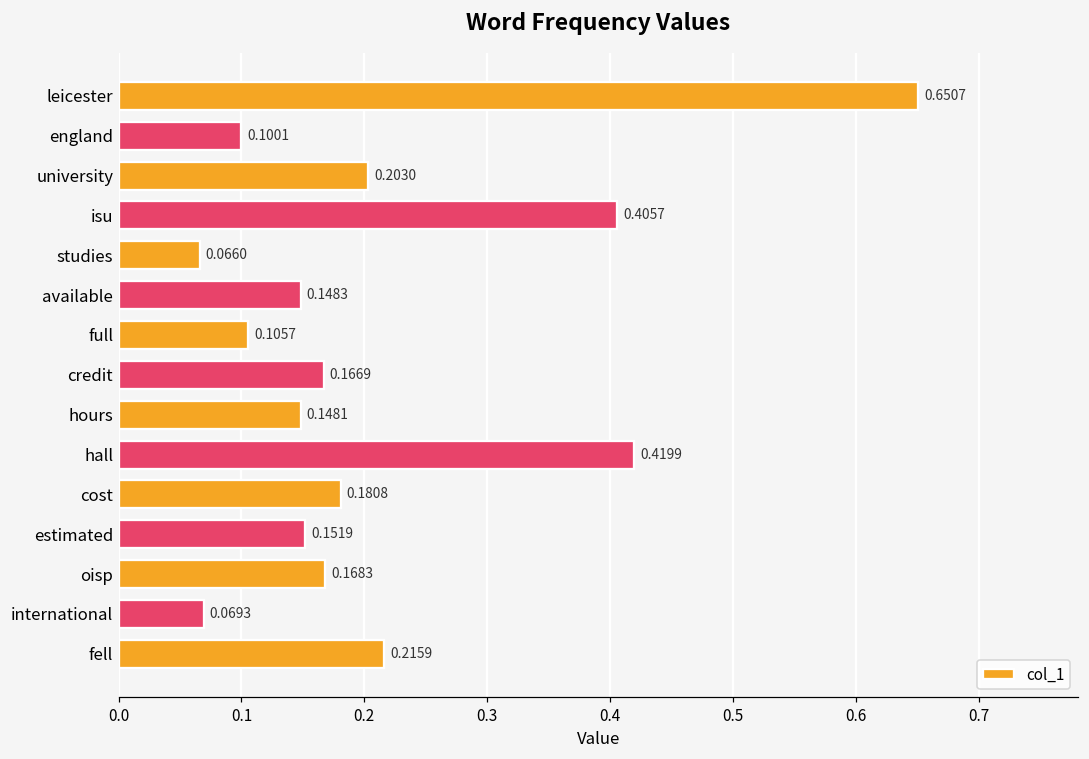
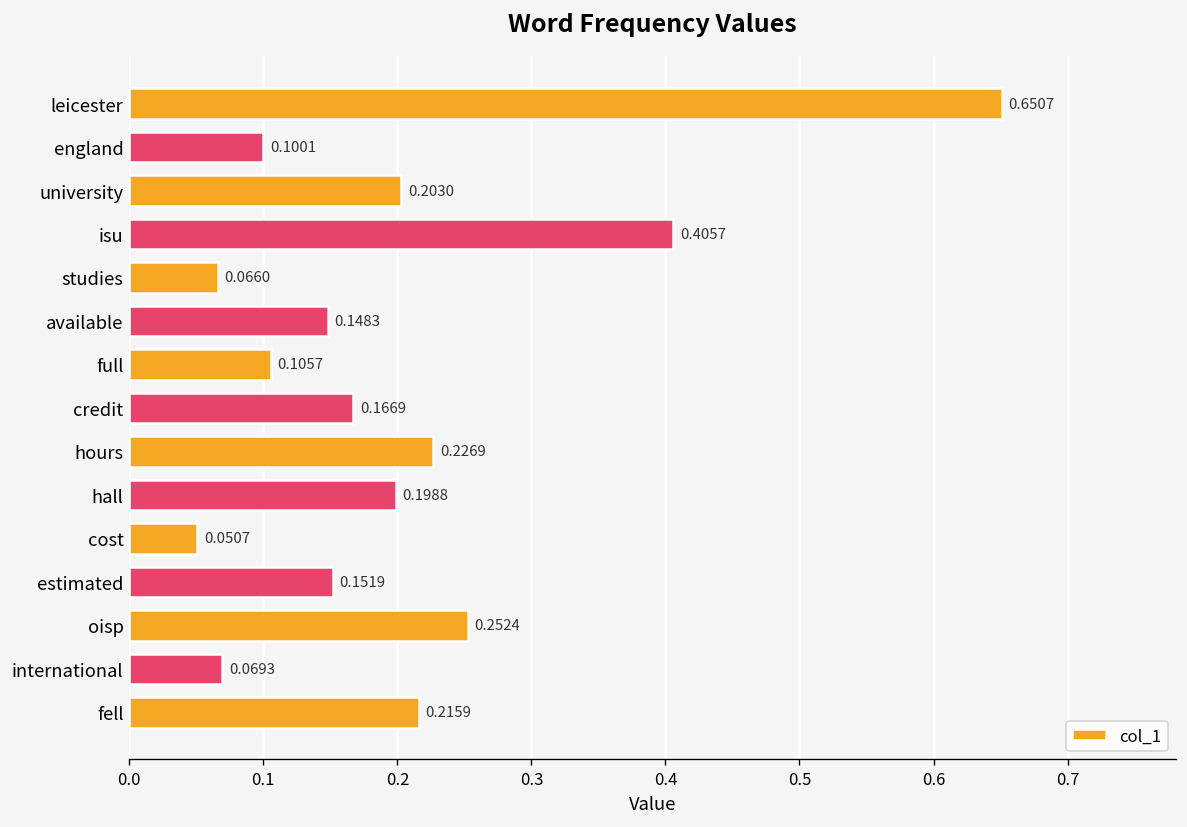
hours: 0.1481 -> 0.2269
hall: 0.4199 -> 0.1988
cost: 0.1808 -> 0.0507
oisp: 0.1683 -> 0.2524
